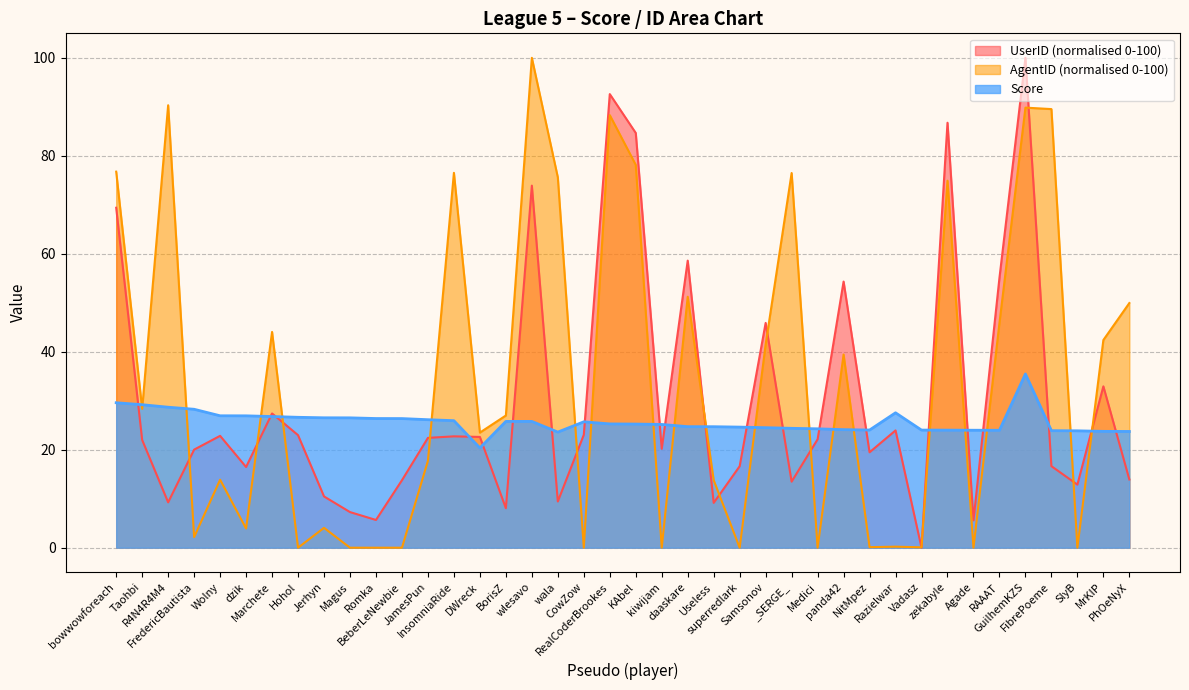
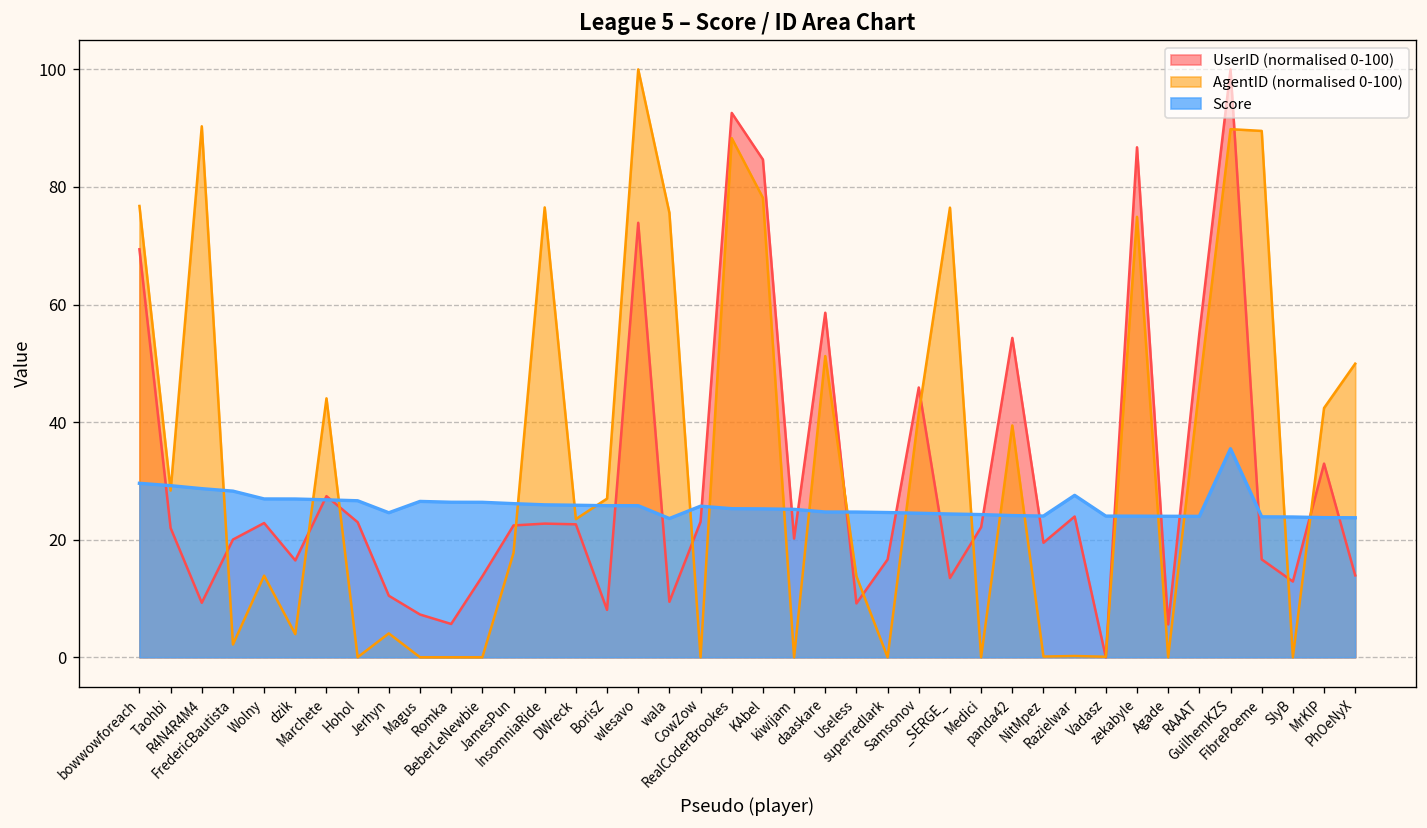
Score, Jerhyn: 27 -> 25
Score, DWreck: 20 -> 26
